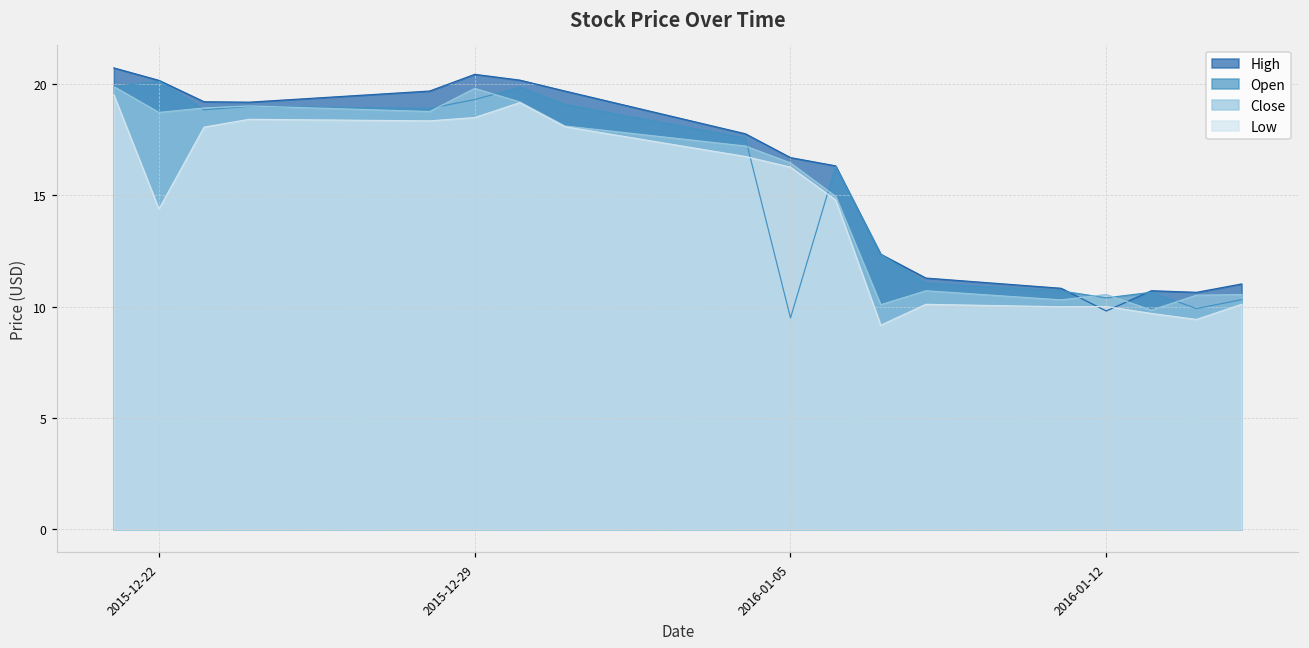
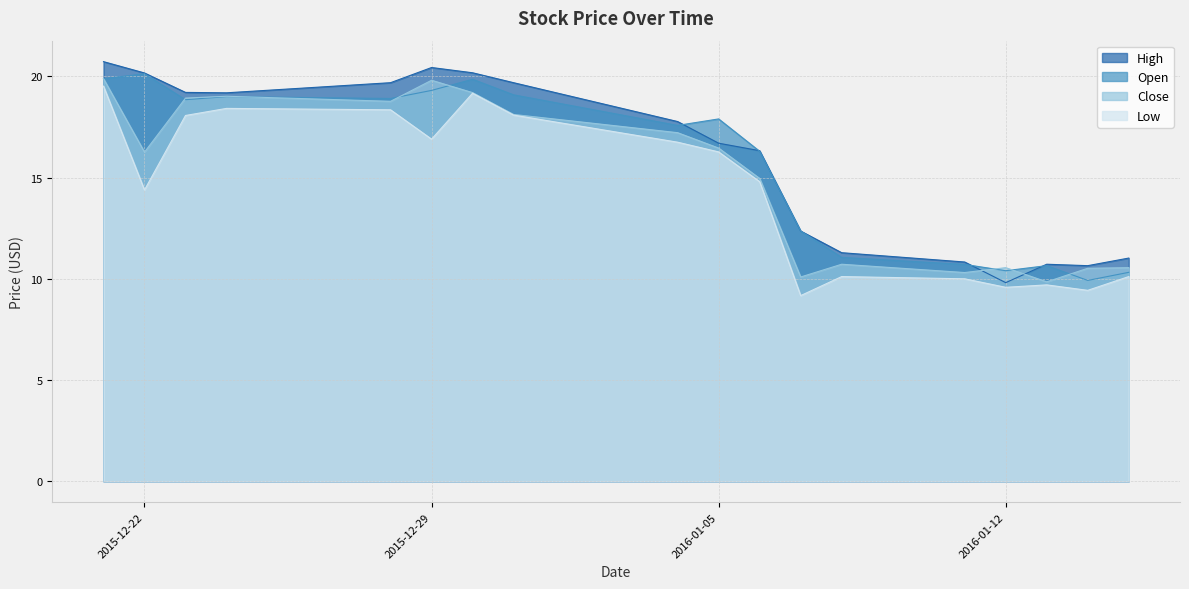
Close, 2015-12-22: 18.7 -> 16.3
Low, 2015-12-29: 18.5 -> 16.9
Open, 2016-01-05: 9.5 -> 17.9
Low, 2016-01-12: 10.0 -> 9.6
